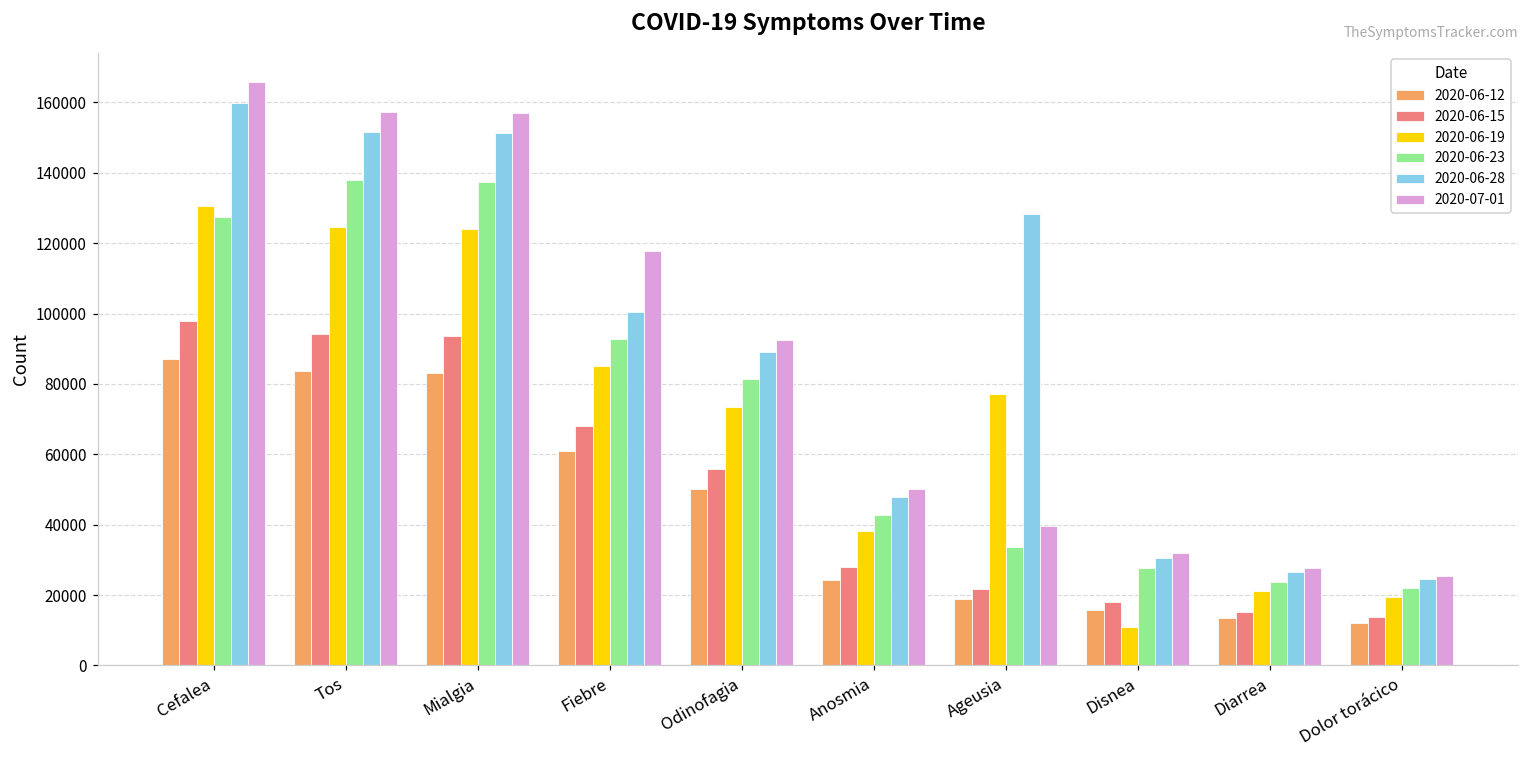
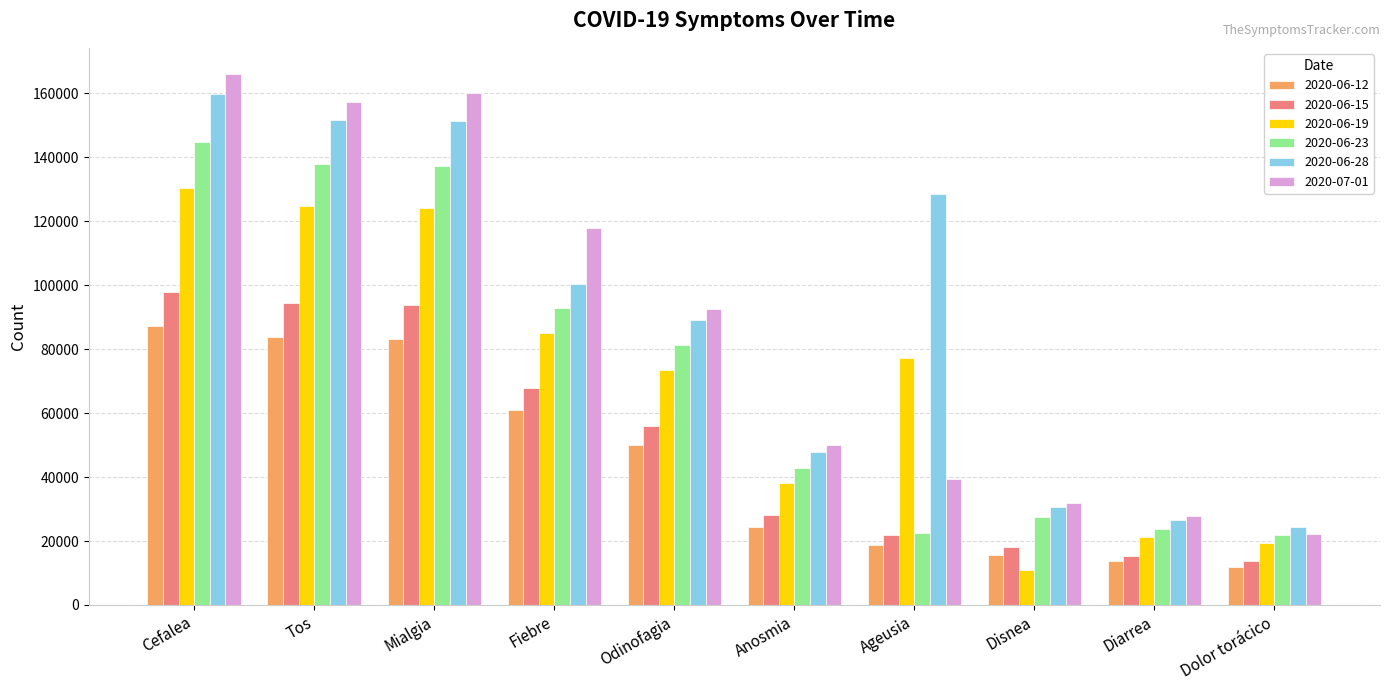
2020-06-23, Cefalea: 127000 -> 145000
2020-07-01, Mialgia: 157000 -> 160000
2020-06-23, Ageusia: 34000 -> 22000
2020-07-01, Dolor torácico: 26000 -> 22000
